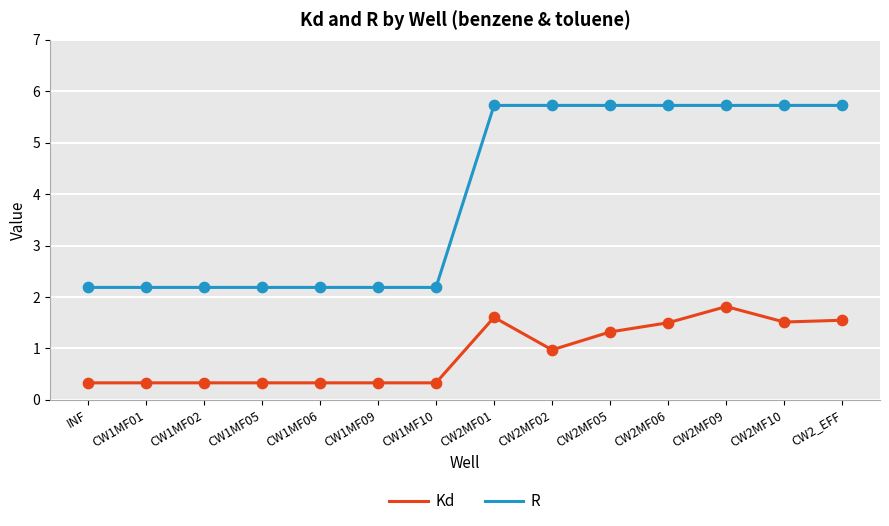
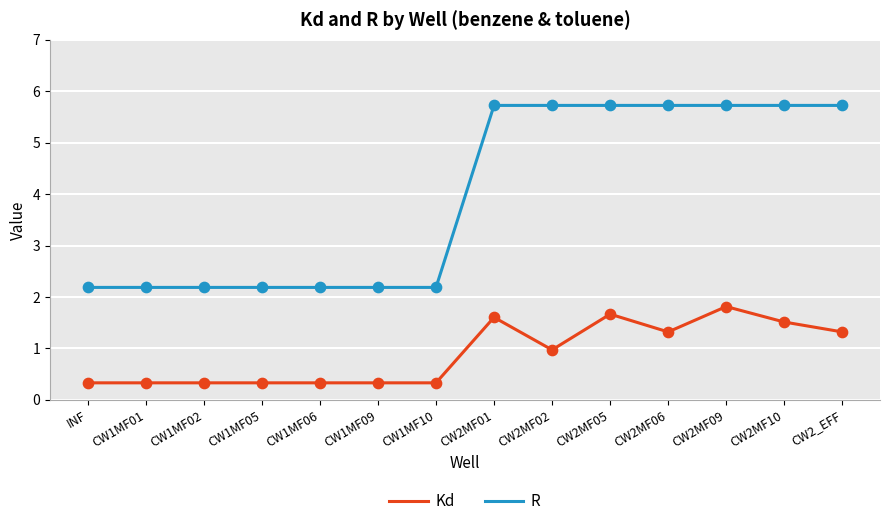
Kd, CW2MF05: 1.3 -> 1.7
Kd, CW2MF06: 1.5 -> 1.3
Kd, CW2_EFF: 1.5 -> 1.3
